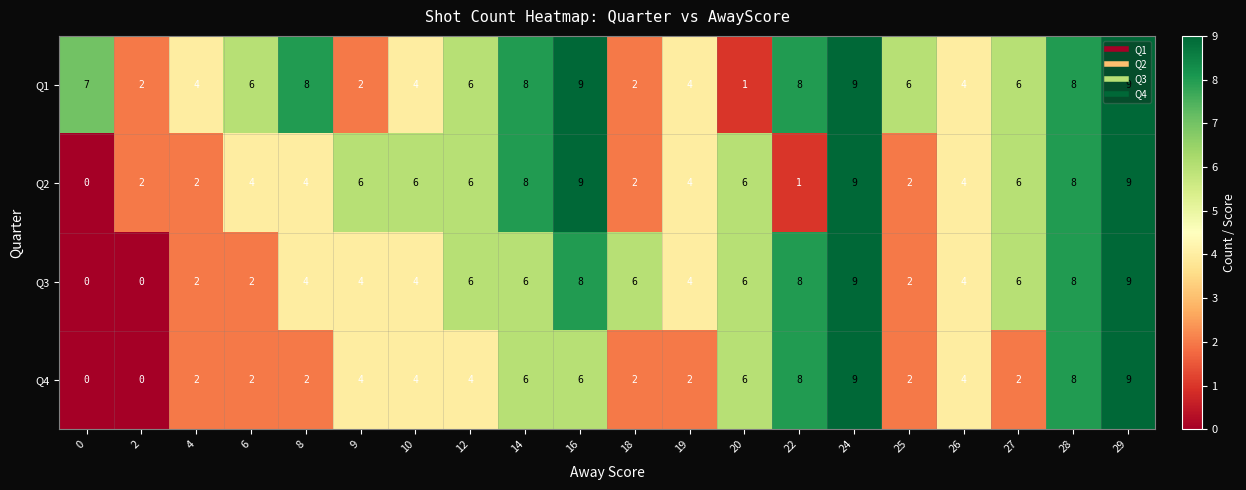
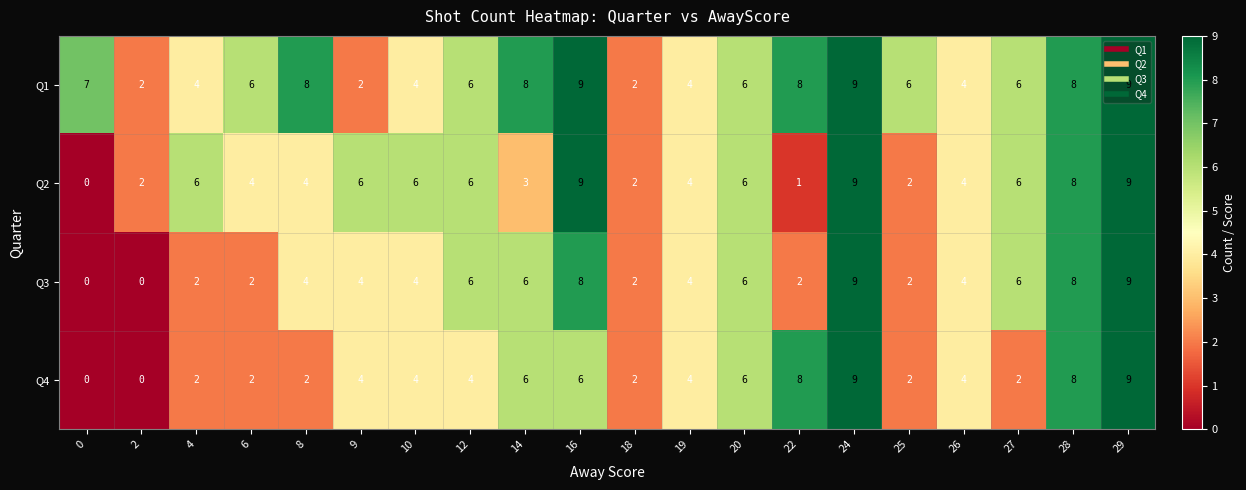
Q1, 20: 1 -> 6
Q2, 4: 2 -> 6
Q2, 14: 8 -> 3
Q3, 18: 6 -> 2
Q3, 22: 8 -> 2
Q4, 19: 2 -> 4
